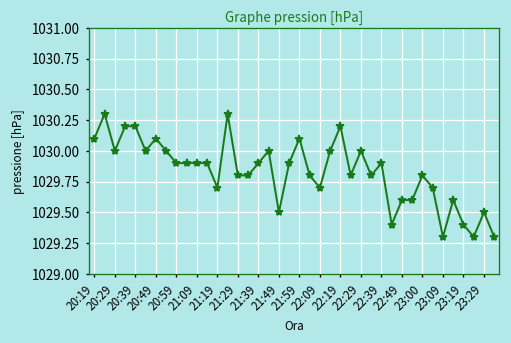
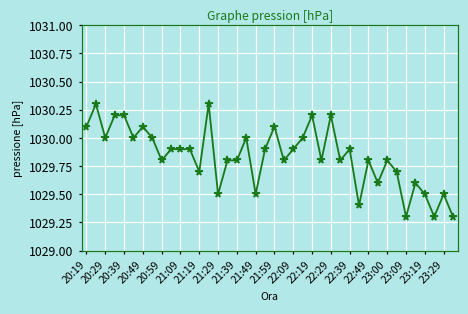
20:59: 1029.9 -> 1029.8
21:29: 1029.8 -> 1029.5
21:39: 1029.9 -> 1029.8
22:09: 1029.7 -> 1029.9
22:29: 1030.0 -> 1030.2
22:49: 1029.6 -> 1029.8
23:19: 1029.4 -> 1029.5
